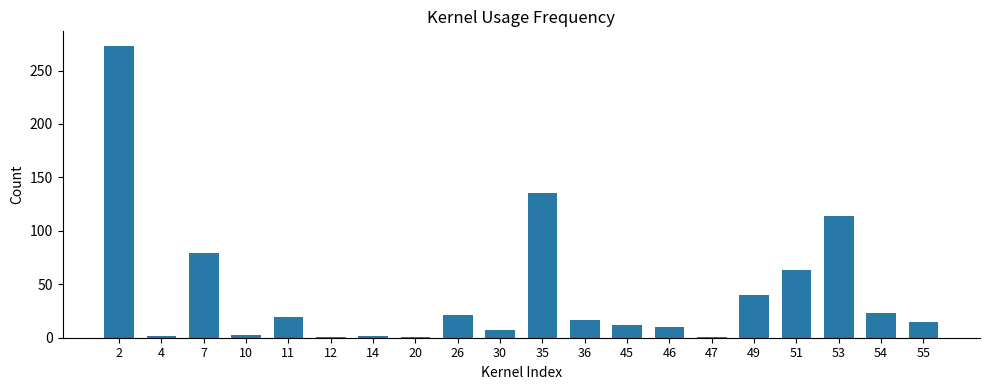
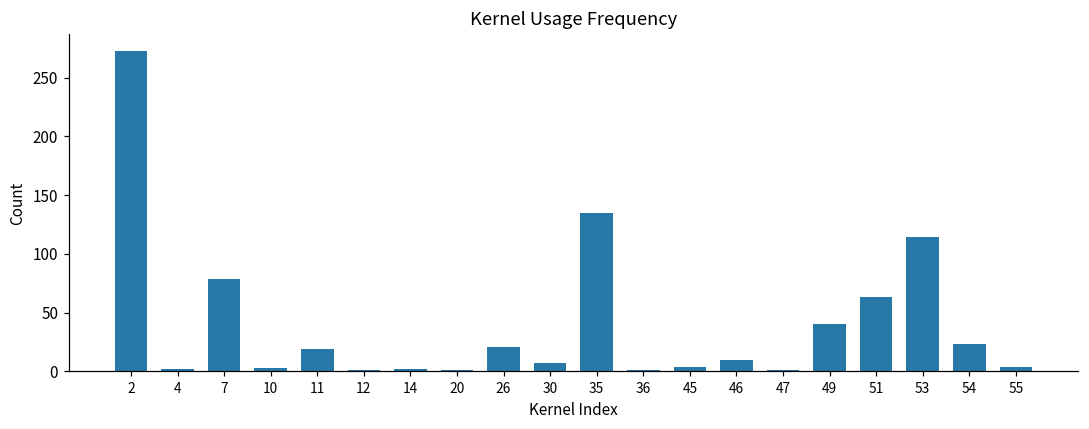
36: 17 -> 1
45: 12 -> 4
55: 15 -> 4
